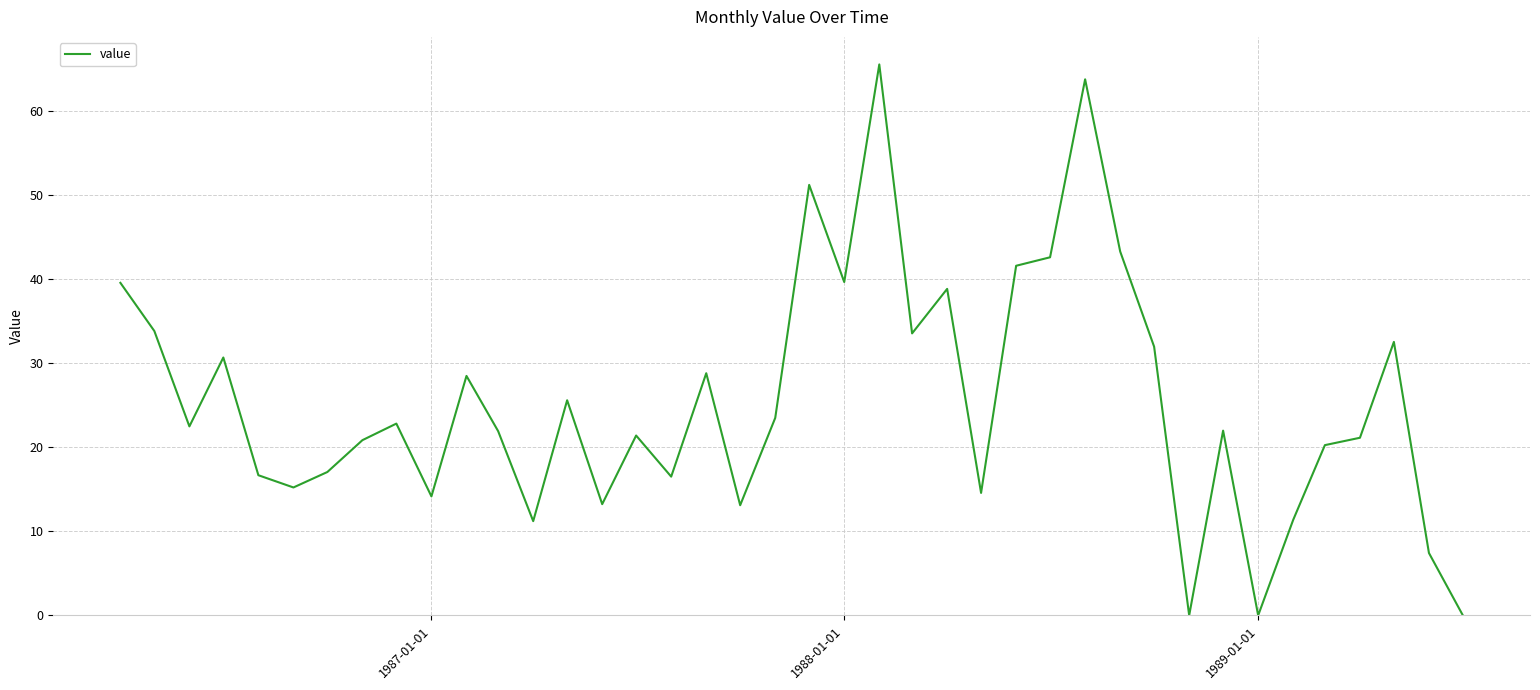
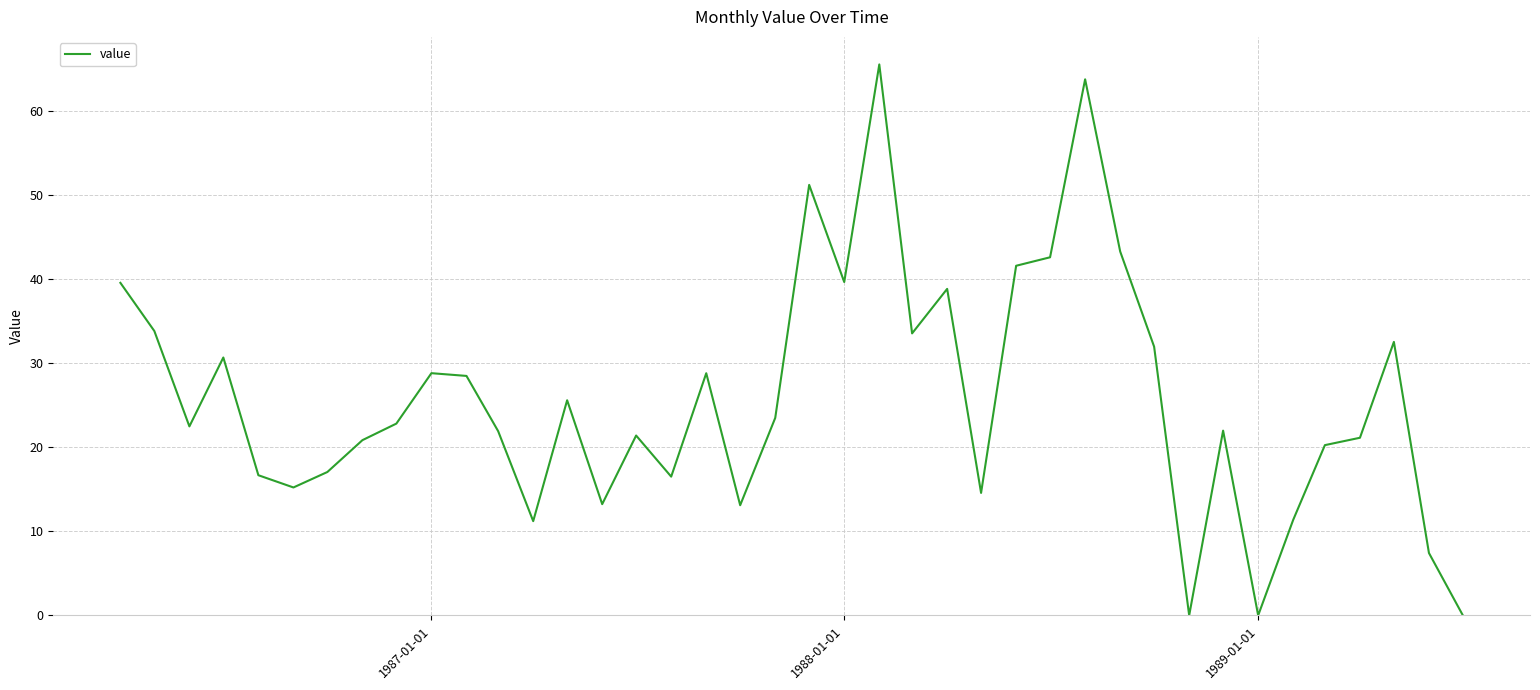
1987-01-01: 14 -> 29
